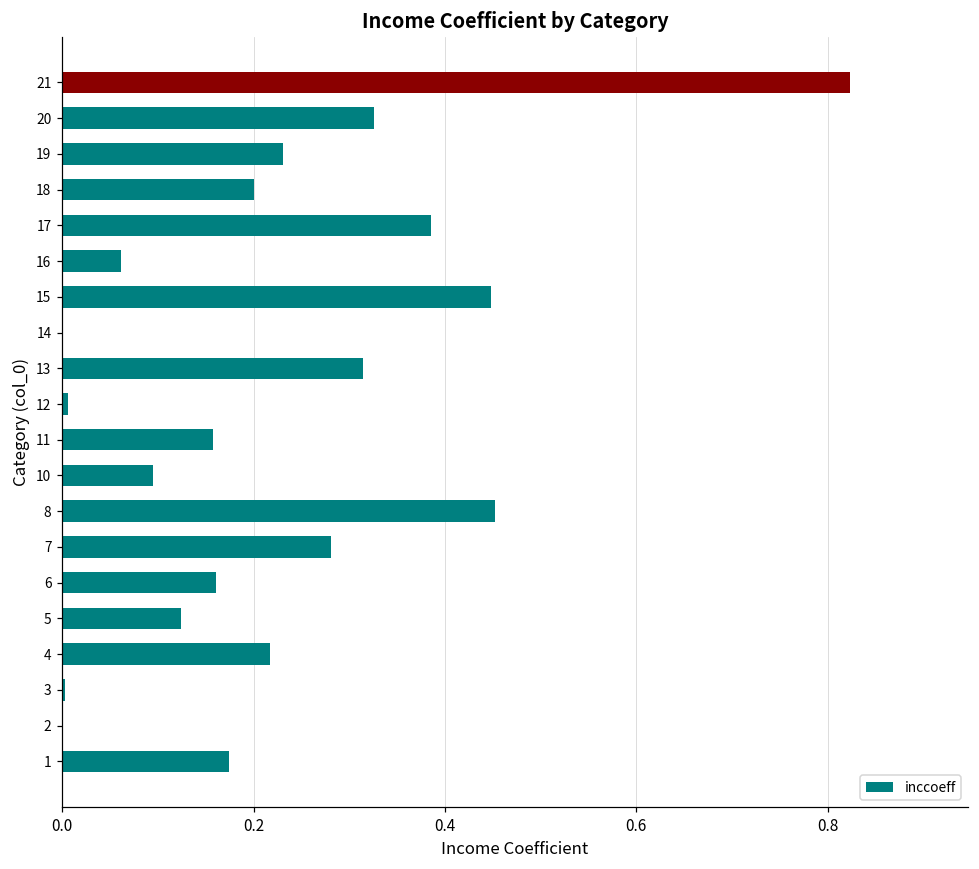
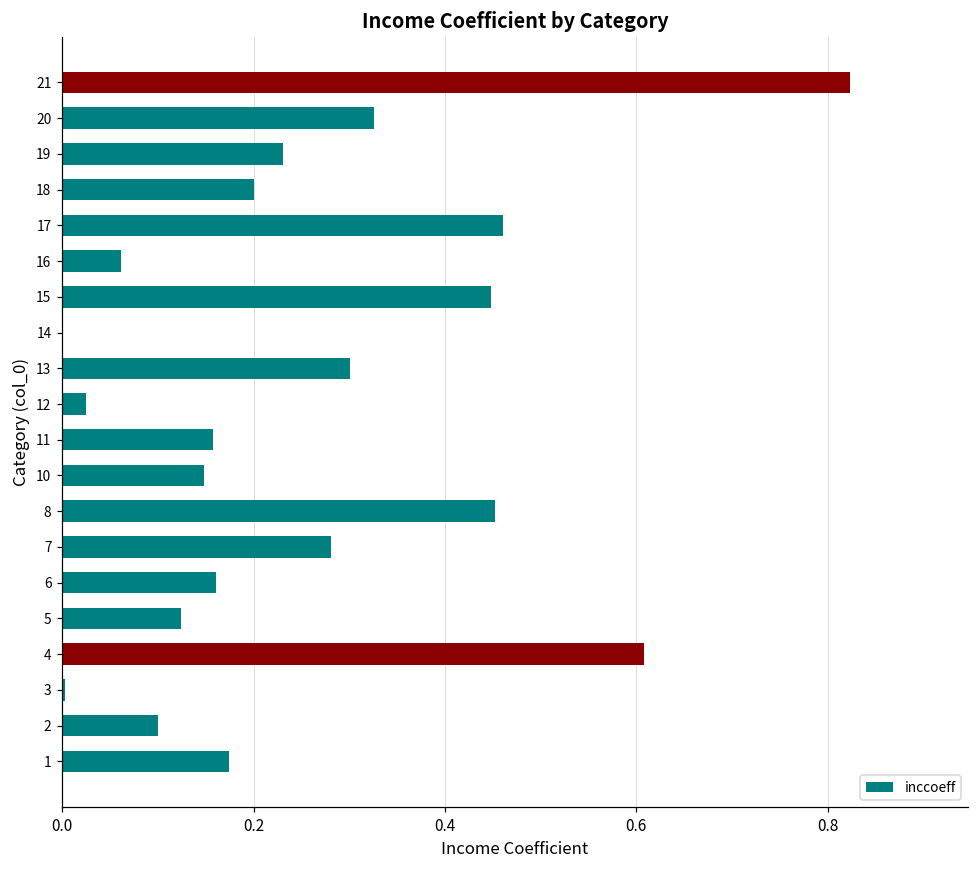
17: 0.39 -> 0.46
13: 0.31 -> 0.30
12: 0.01 -> 0.03
10: 0.09 -> 0.15
4: 0.22 -> 0.61
2: 0.0 -> 0.1
